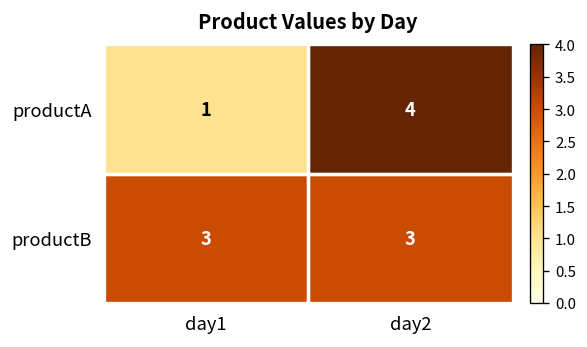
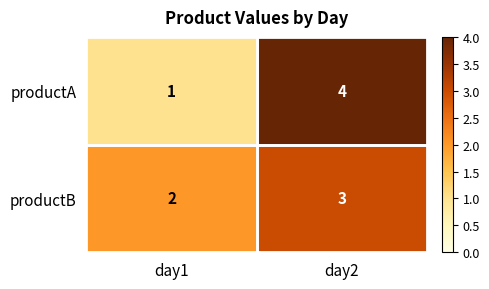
productB, day1: 3 -> 2
